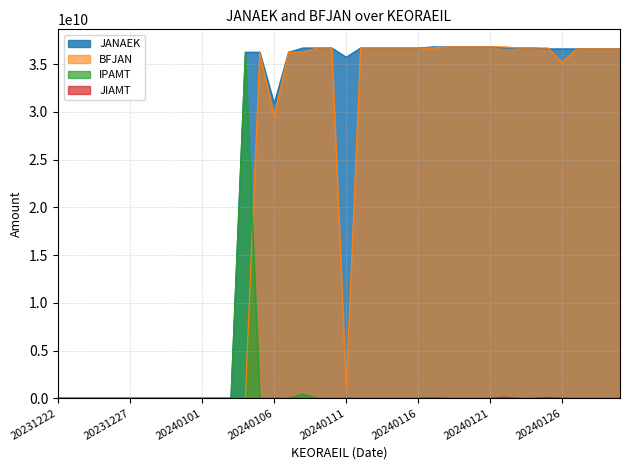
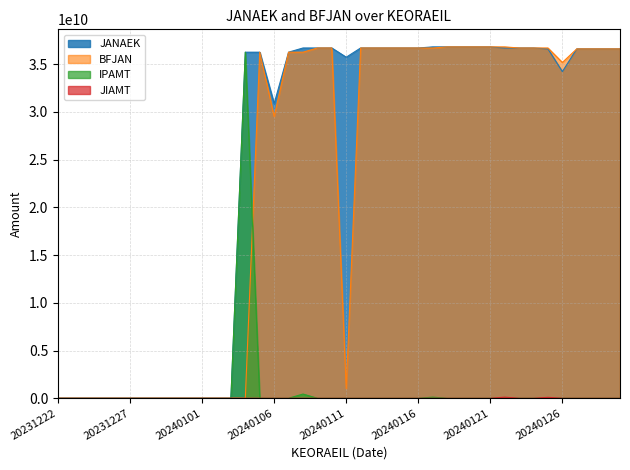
JANAEK, 20240126: 37000000000 -> 34000000000
